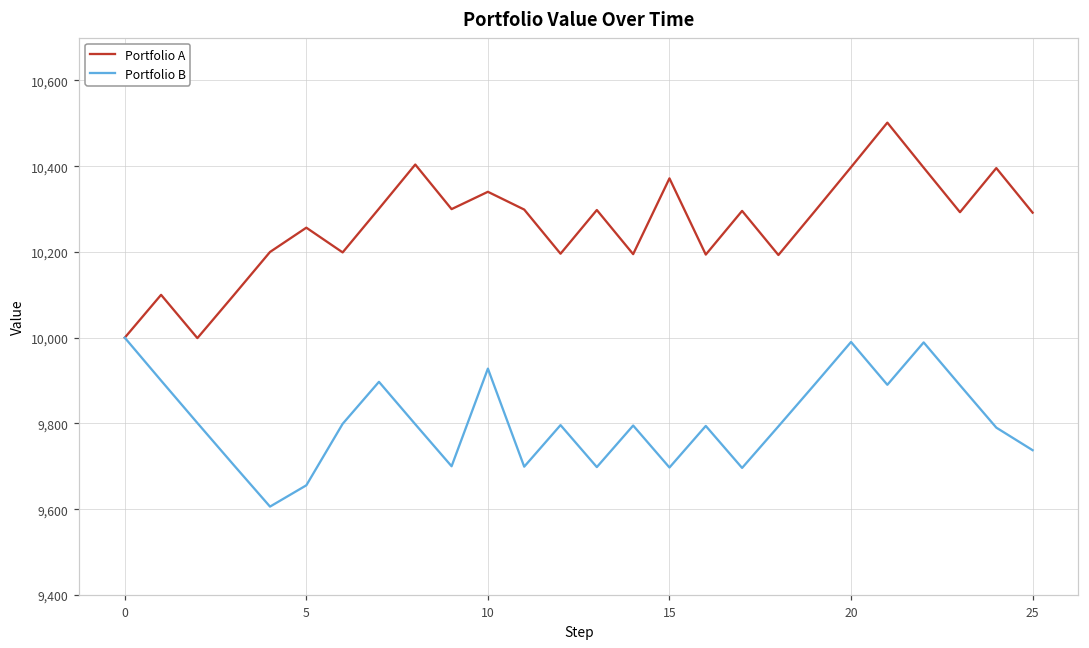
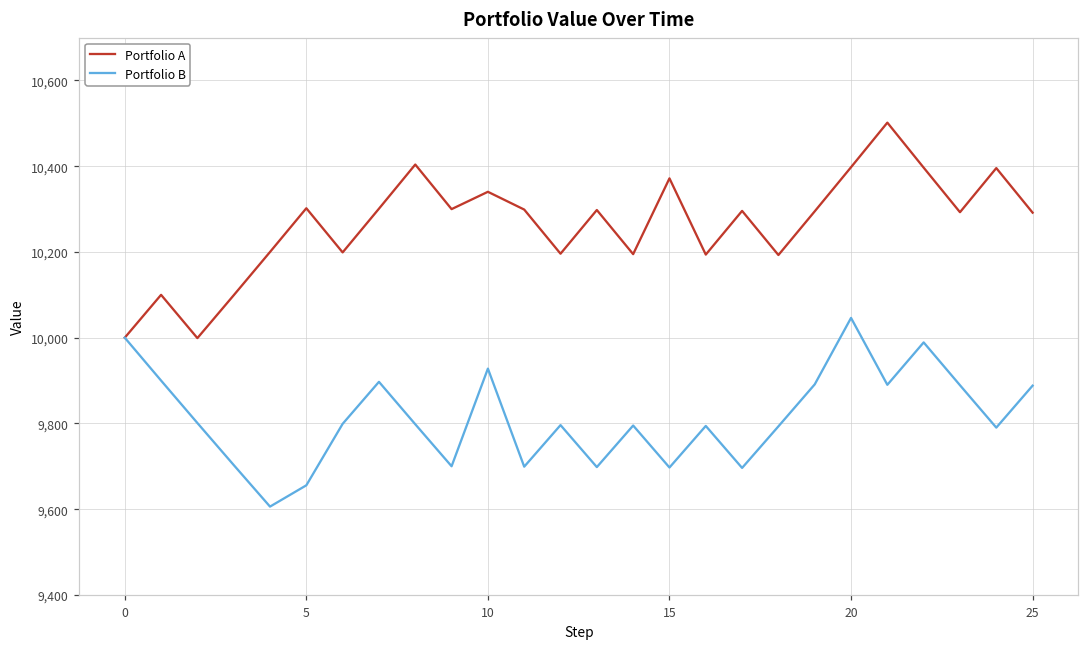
Portfolio A, 5: 10,260 -> 10,300
Portfolio B, 20: 9,990 -> 10,050
Portfolio B, 25: 9,740 -> 9,890
